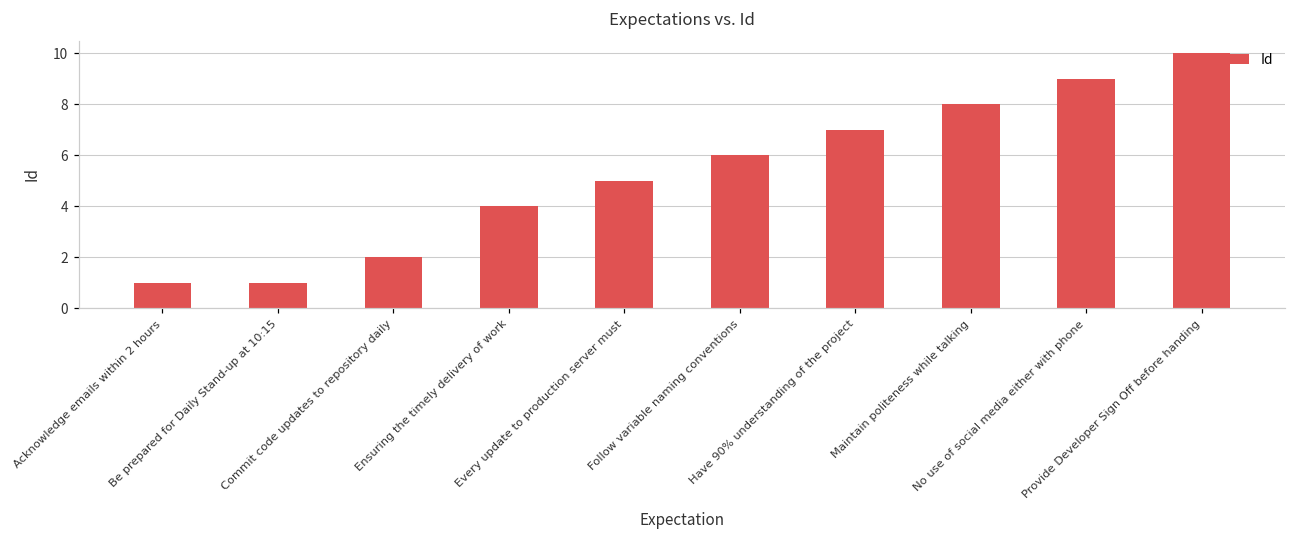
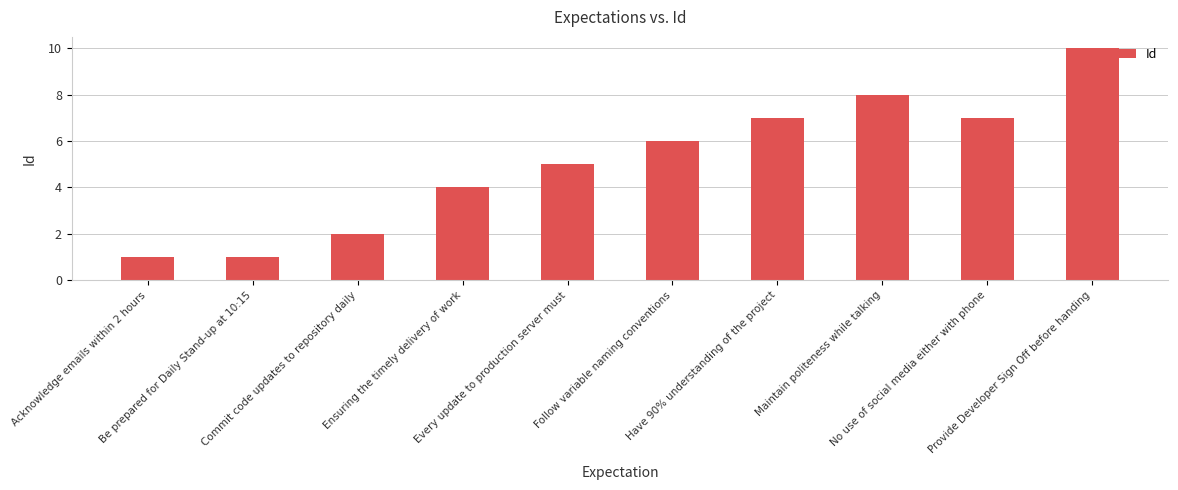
No use of social media either with phone: 9 -> 7
